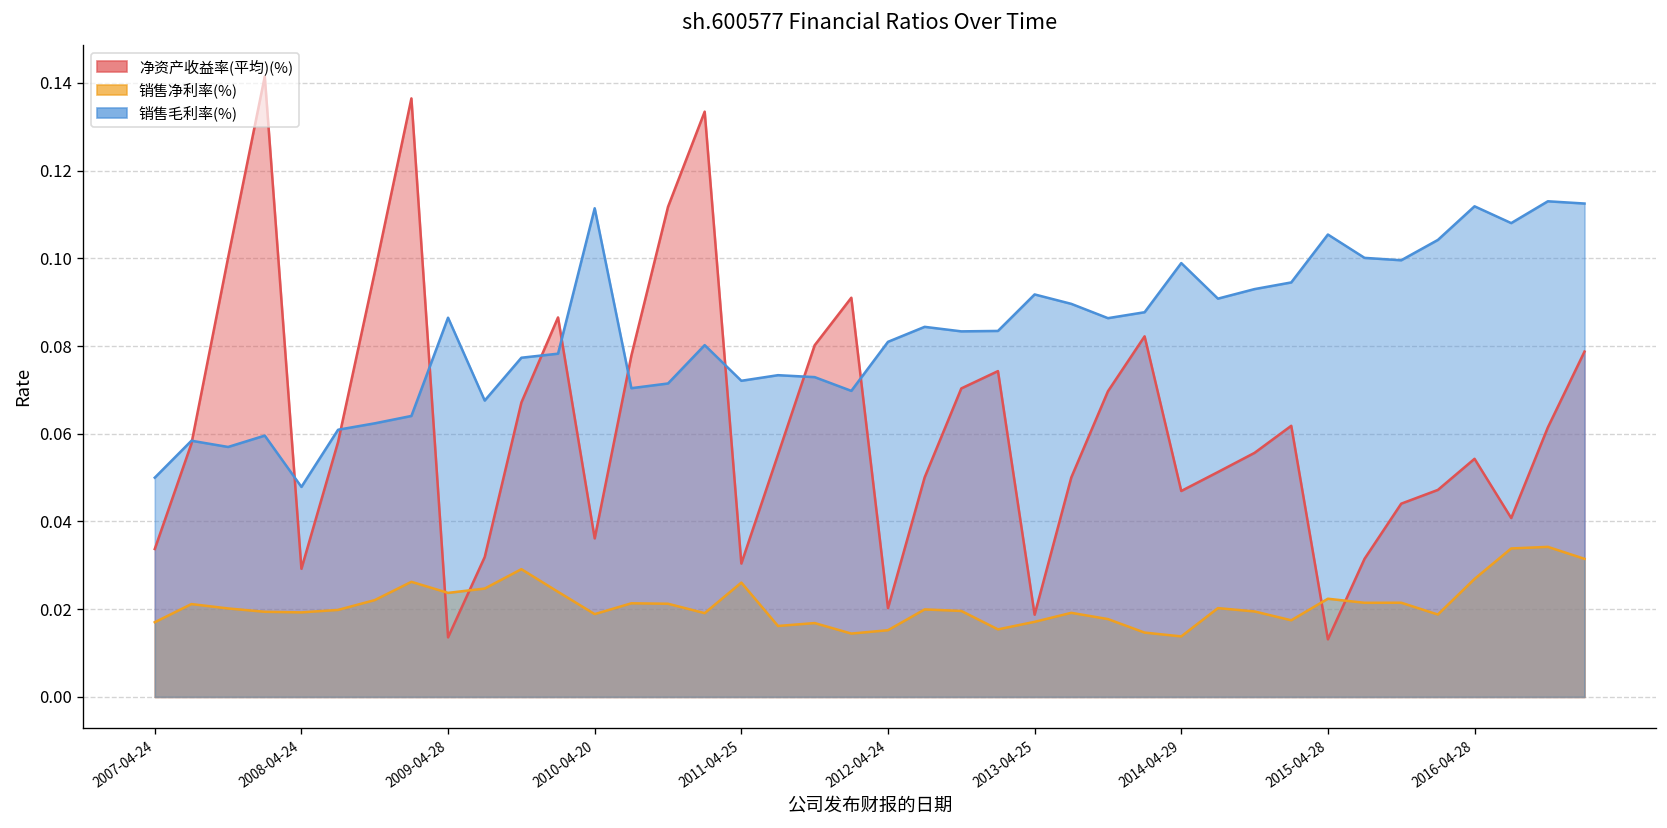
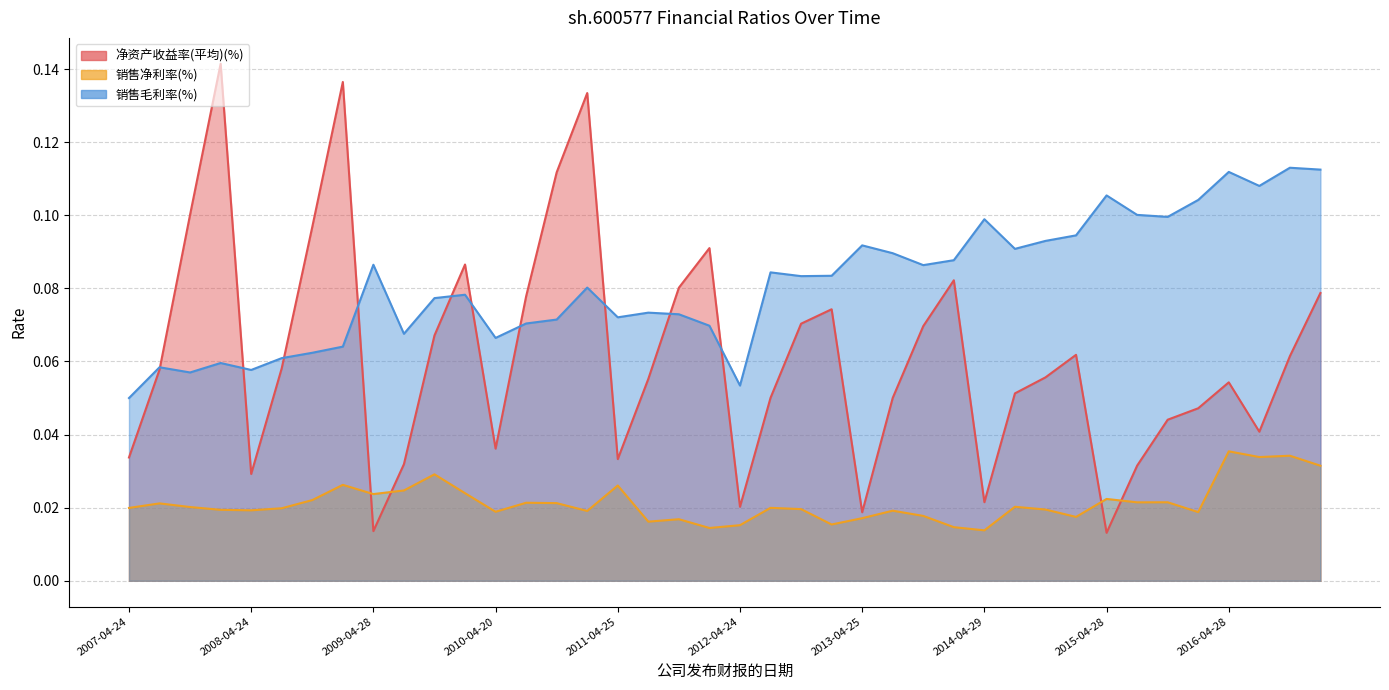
销售净利率(%), 2007-04-24: 0.017 -> 0.020
销售毛利率(%), 2008-04-24: 0.048 -> 0.058
销售毛利率(%), 2010-04-20: 0.111 -> 0.066
净资产收益率(平均)(%), 2011-04-25: 0.030 -> 0.033
销售毛利率(%), 2012-04-24: 0.081 -> 0.053
净资产收益率(平均)(%), 2014-04-29: 0.047 -> 0.021
销售净利率(%), 2016-04-28: 0.027 -> 0.035
